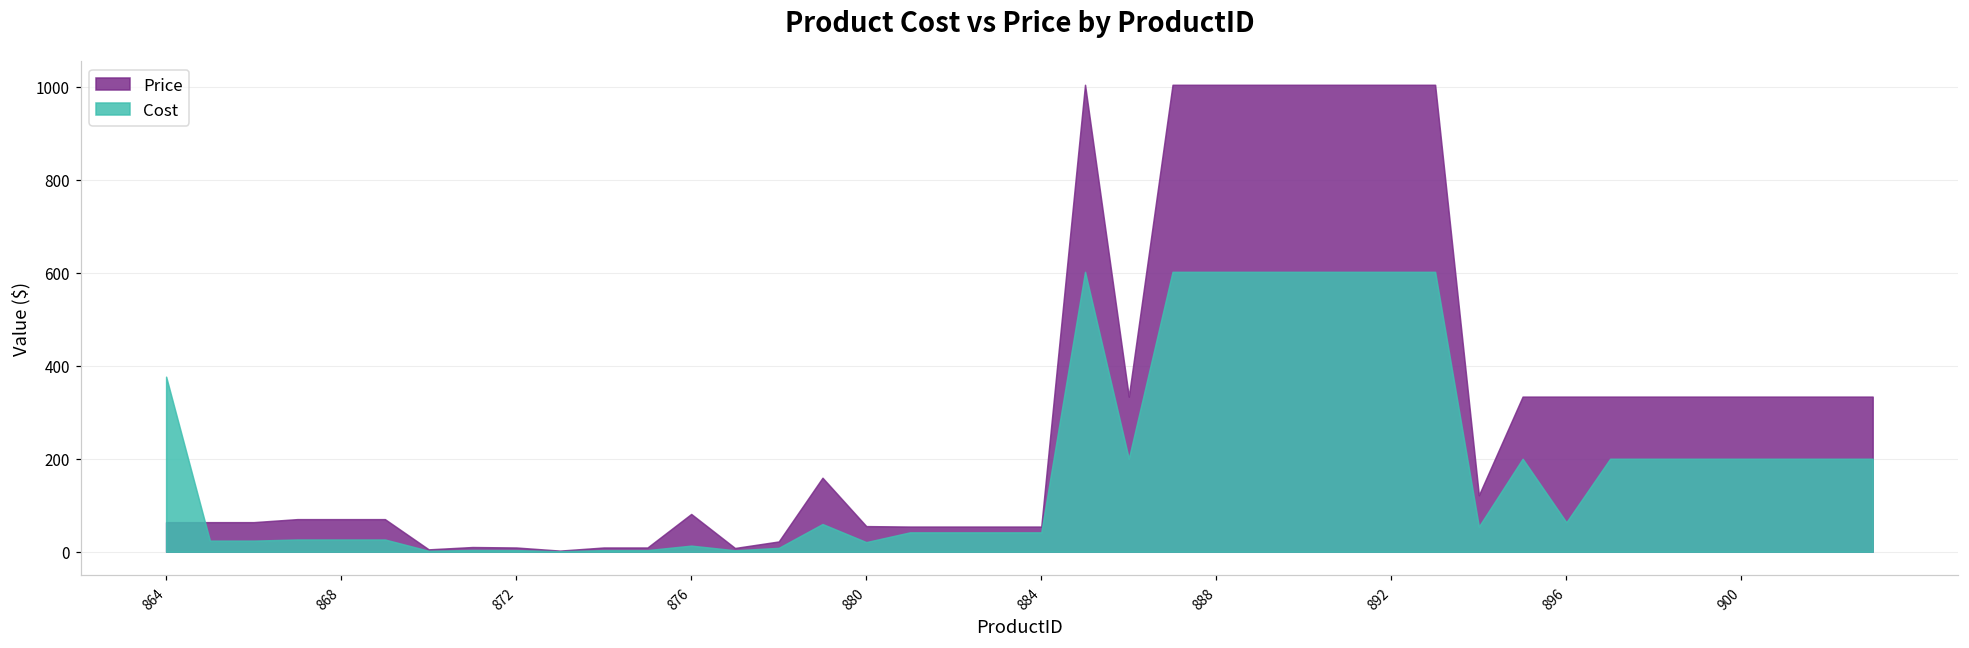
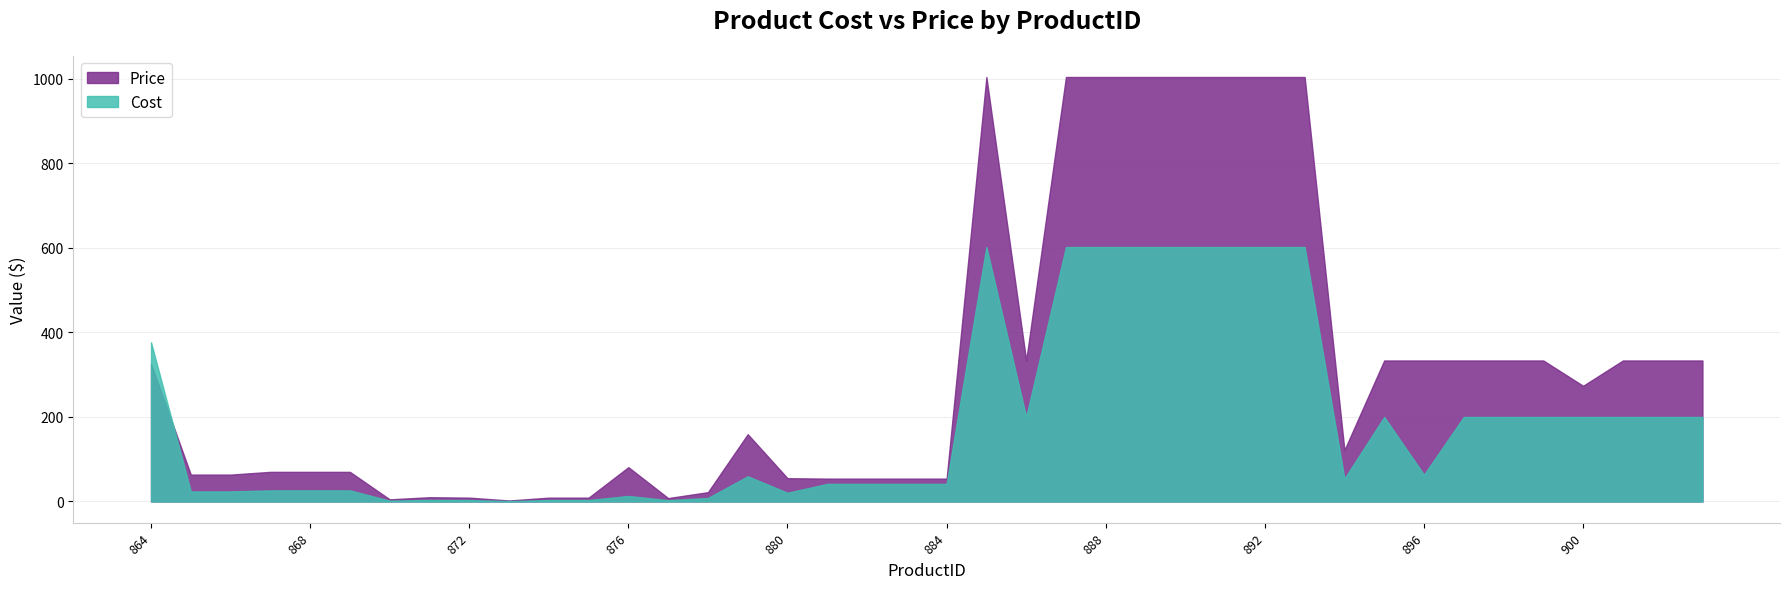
Price, 864: 60 -> 330
Price, 900: 330 -> 270
